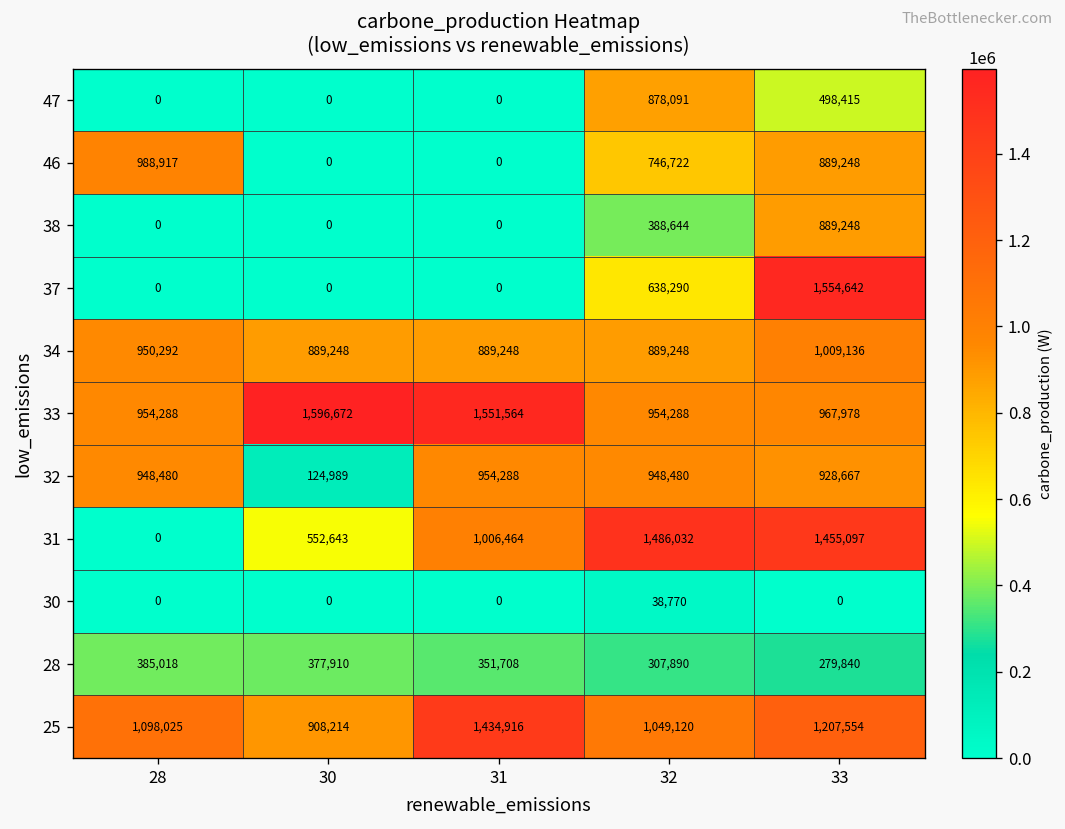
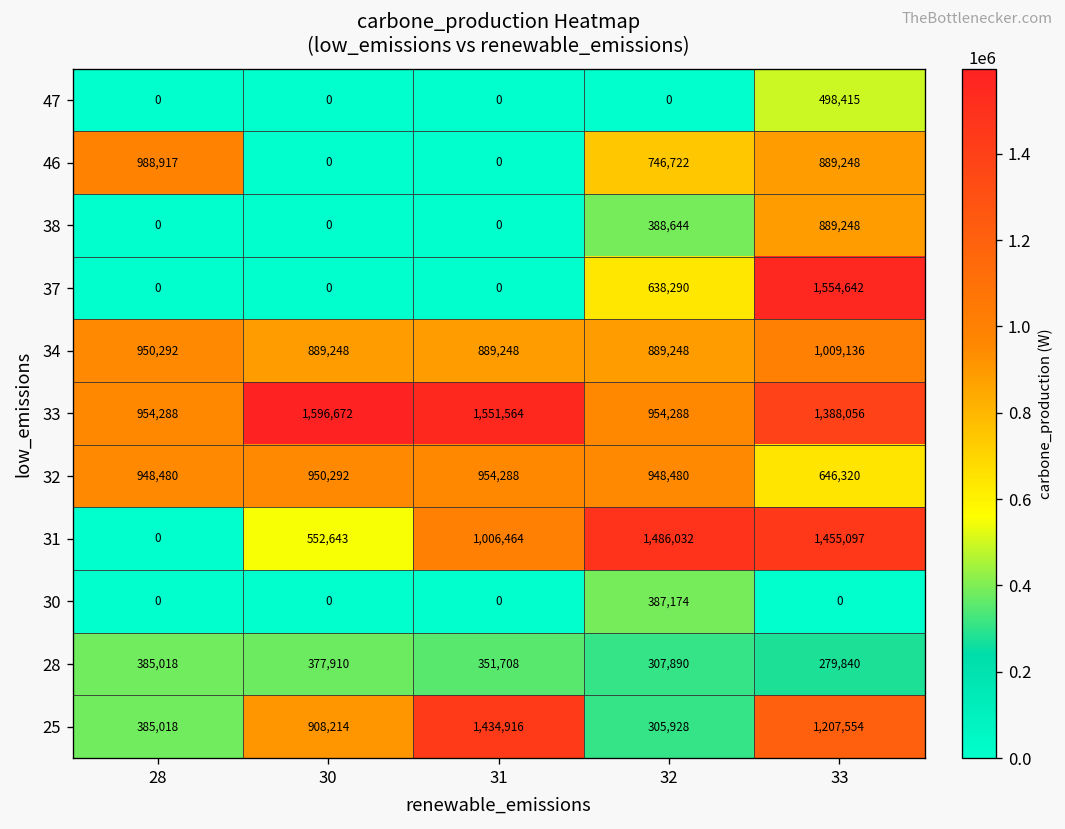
47, 32: 878,091 -> 0
33, 33: 967,978 -> 1,388,056
32, 30: 124,989 -> 950,292
32, 33: 928,667 -> 646,320
30, 32: 38,770 -> 387,174
25, 28: 1,098,025 -> 385,018
25, 32: 1,049,120 -> 305,928
